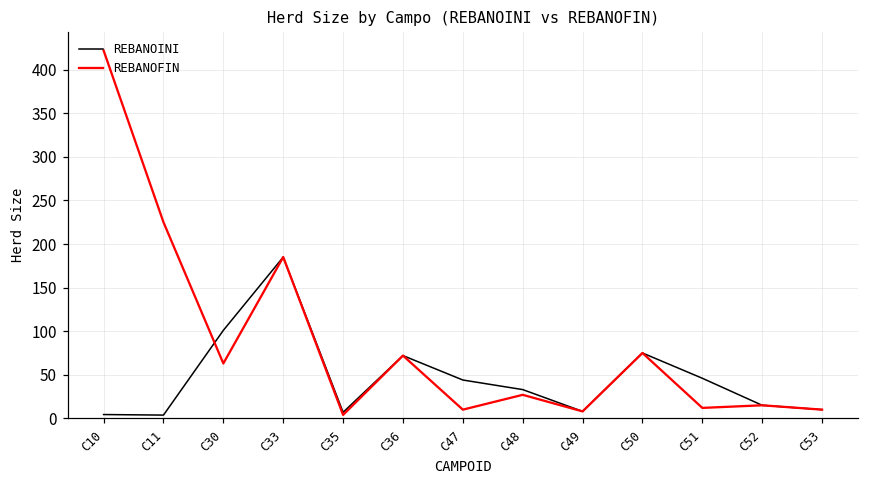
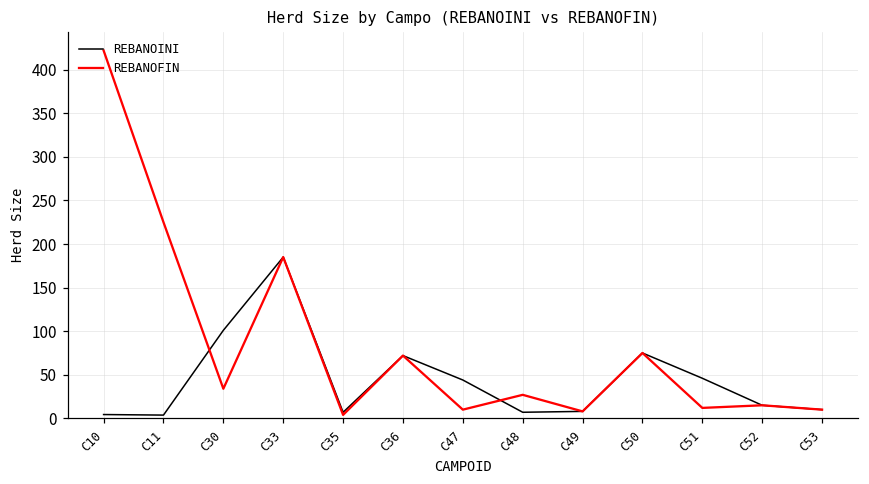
REBANOFIN, C30: 60 -> 30
REBANOINI, C48: 30 -> 10
